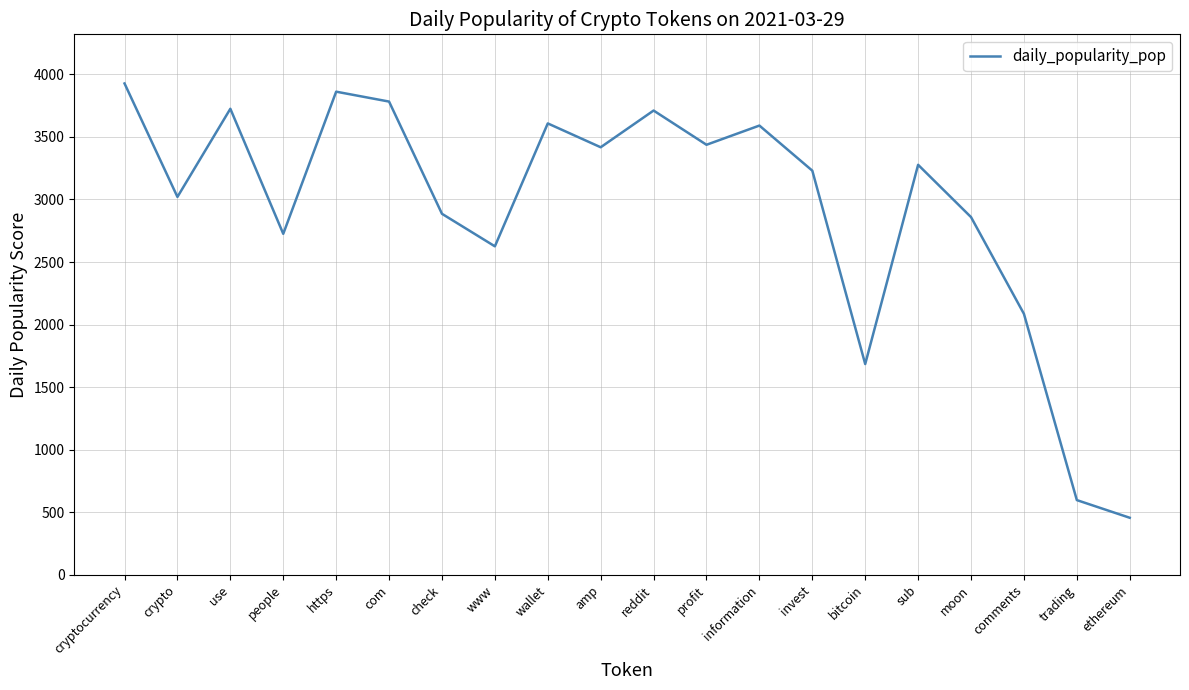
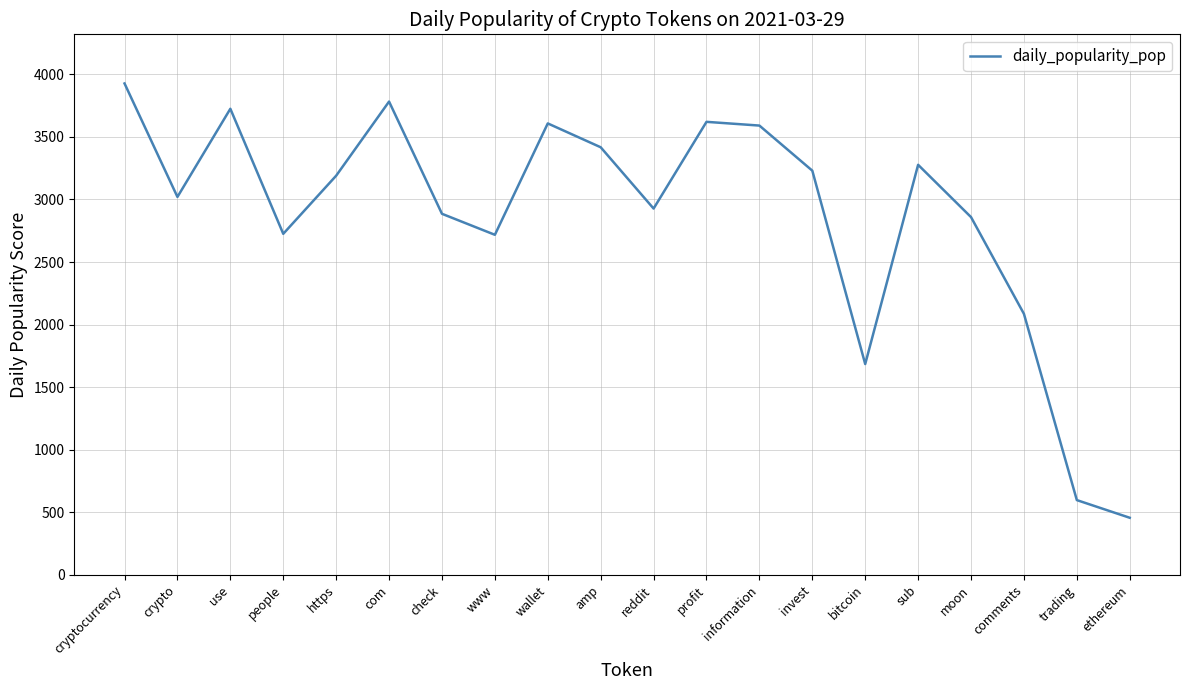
https: 3860 -> 3190
www: 2630 -> 2720
reddit: 3710 -> 2930
profit: 3440 -> 3620
